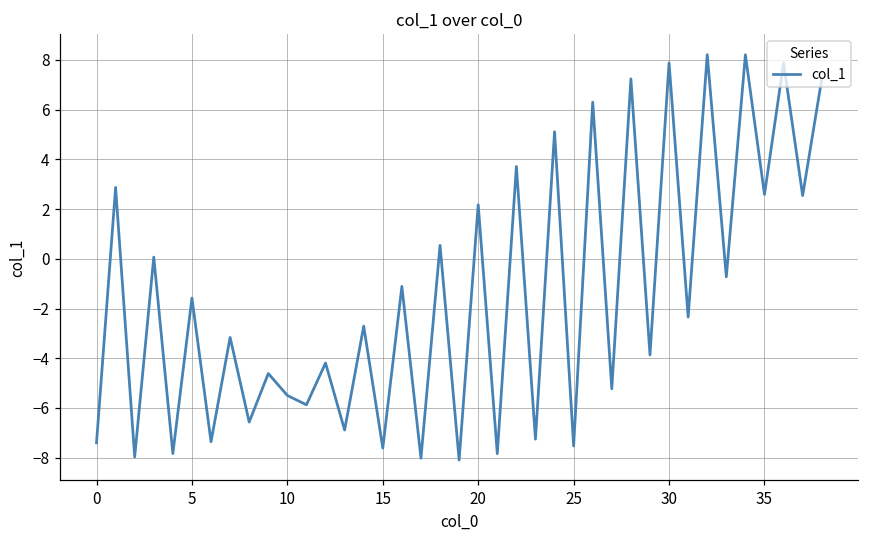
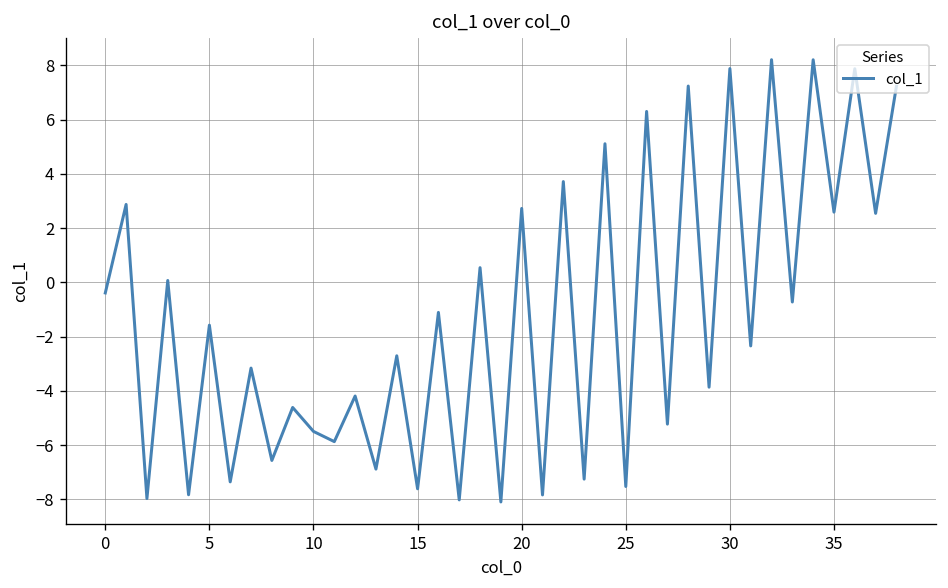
0: -7.4 -> -0.4
20: 2.2 -> 2.7
